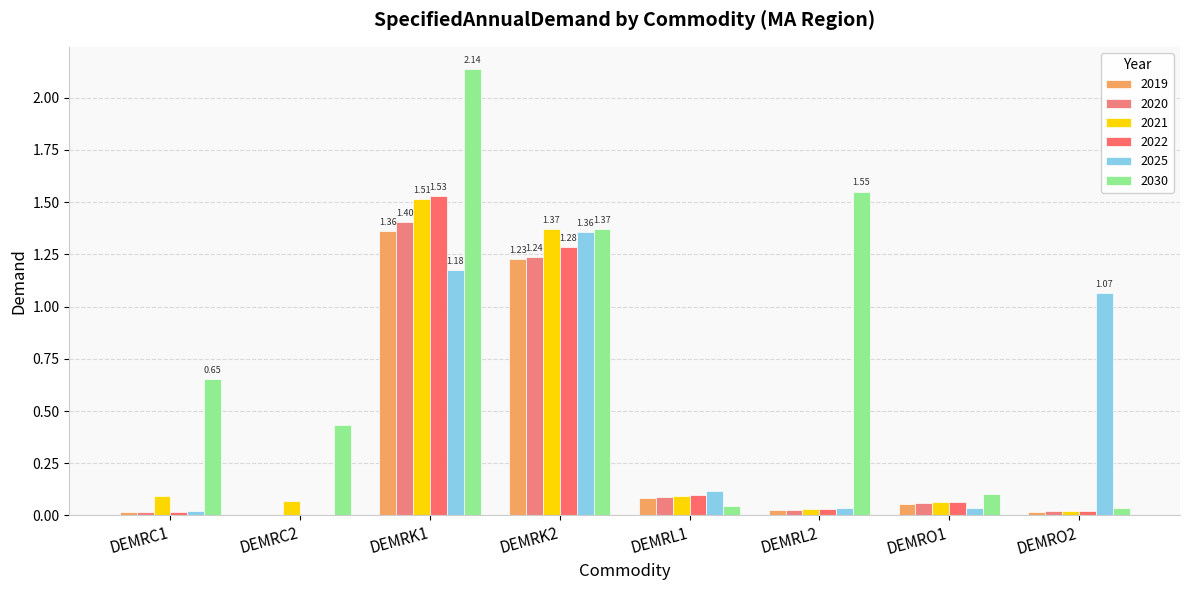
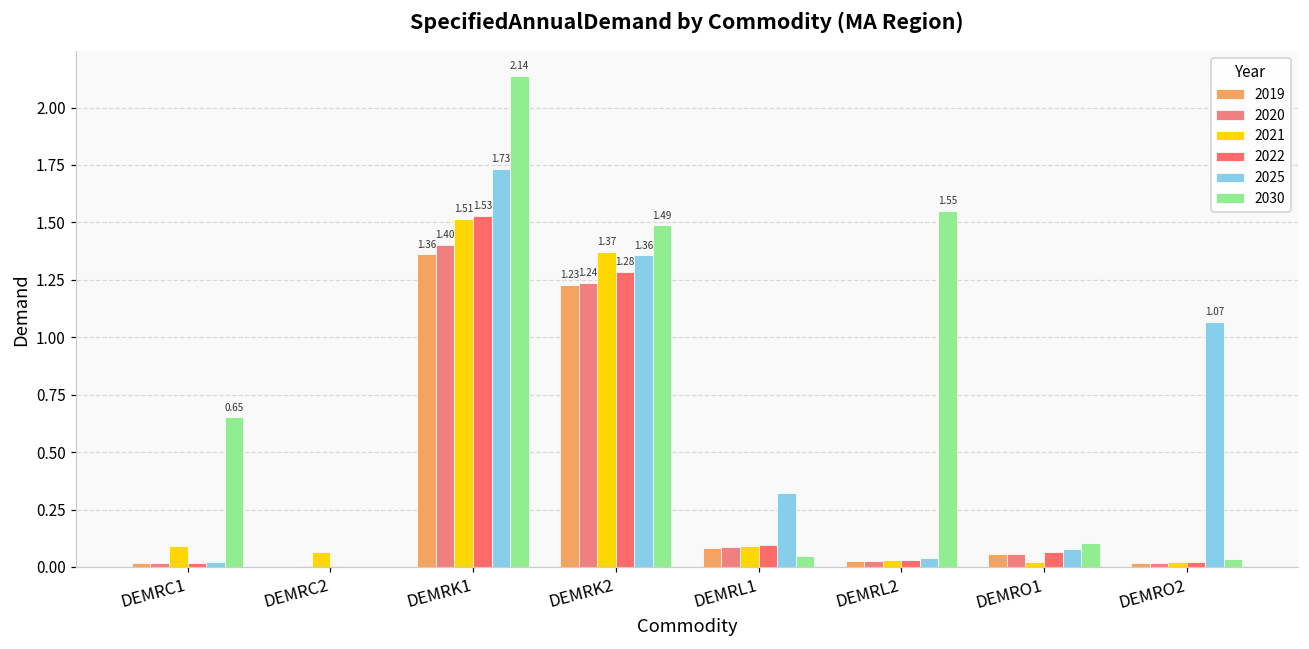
2030, DEMRC2: 0.43 -> 0.00
2025, DEMRK1: 1.18 -> 1.73
2030, DEMRK2: 1.37 -> 1.49
2025, DEMRL1: 0.12 -> 0.32
2021, DEMRO1: 0.06 -> 0.02
2025, DEMRO1: 0.03 -> 0.08
